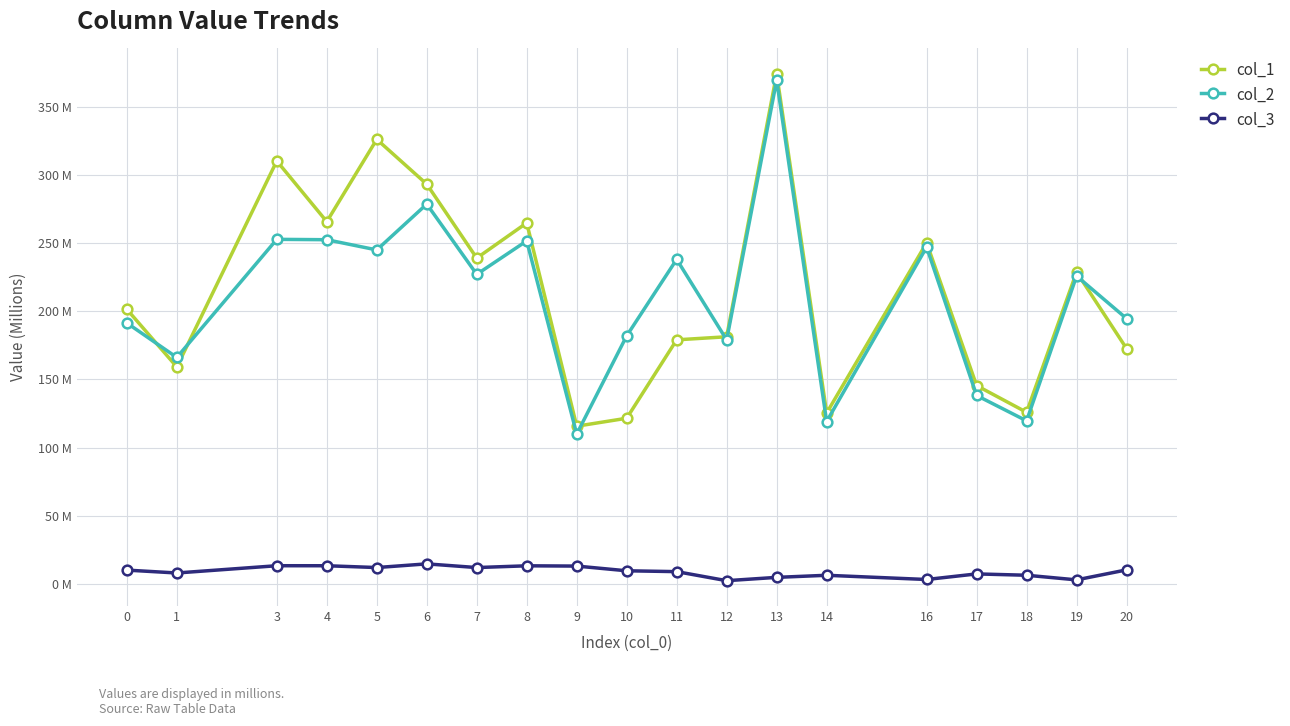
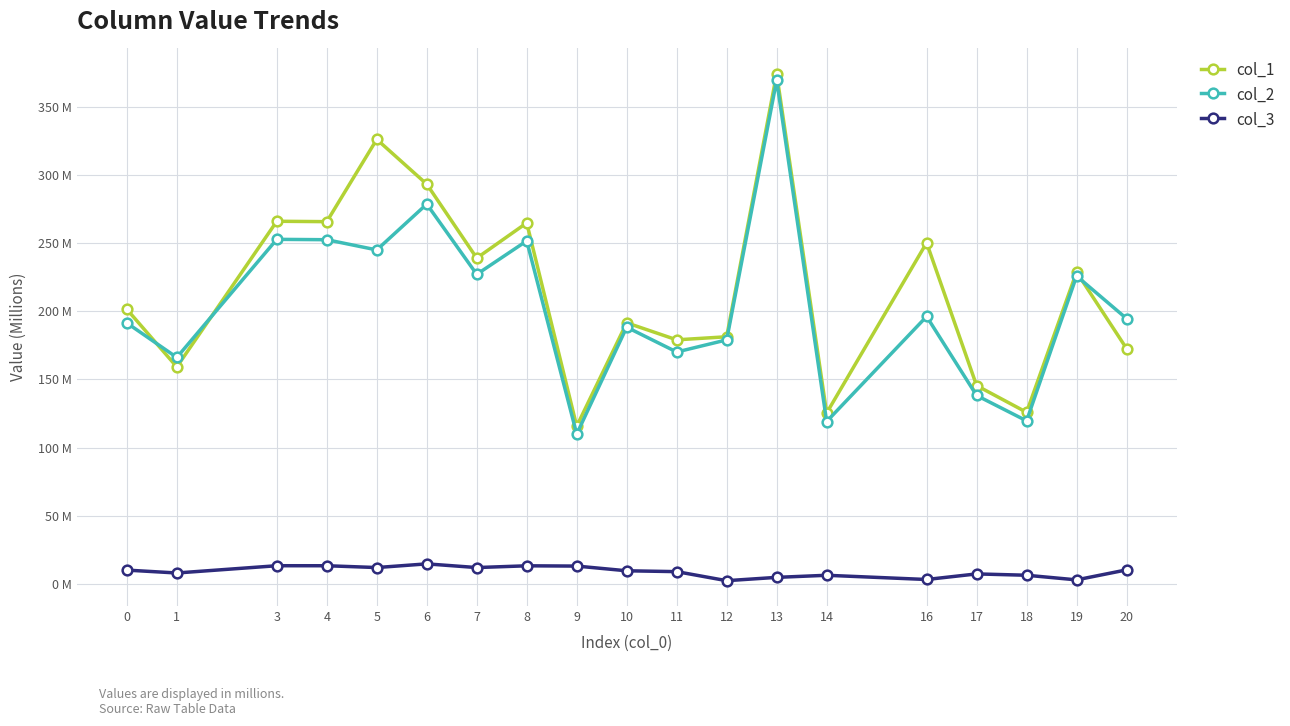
col_1, 3: 310000000 -> 266000000
col_1, 10: 122000000 -> 192000000
col_2, 10: 182000000 -> 188000000
col_2, 11: 238000000 -> 170000000
col_2, 16: 247000000 -> 196000000
